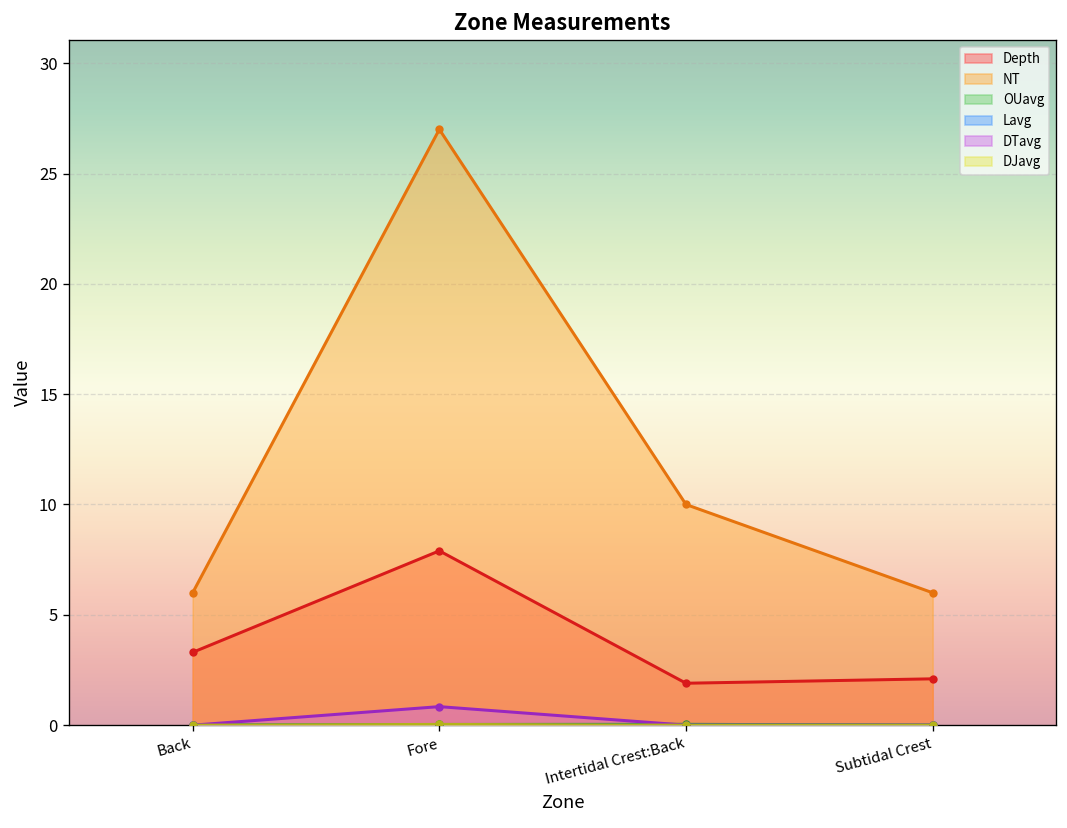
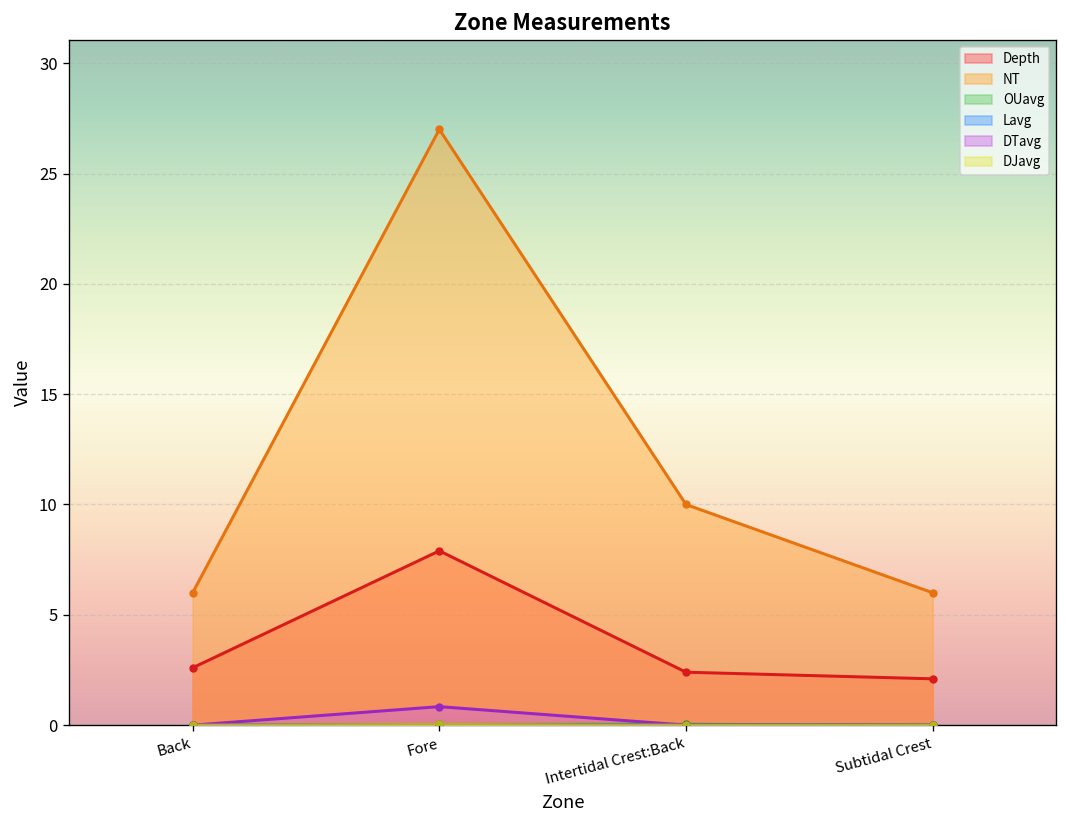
Depth, Back: 3.3 -> 2.6
Depth, Intertidal Crest:Back: 1.9 -> 2.4
